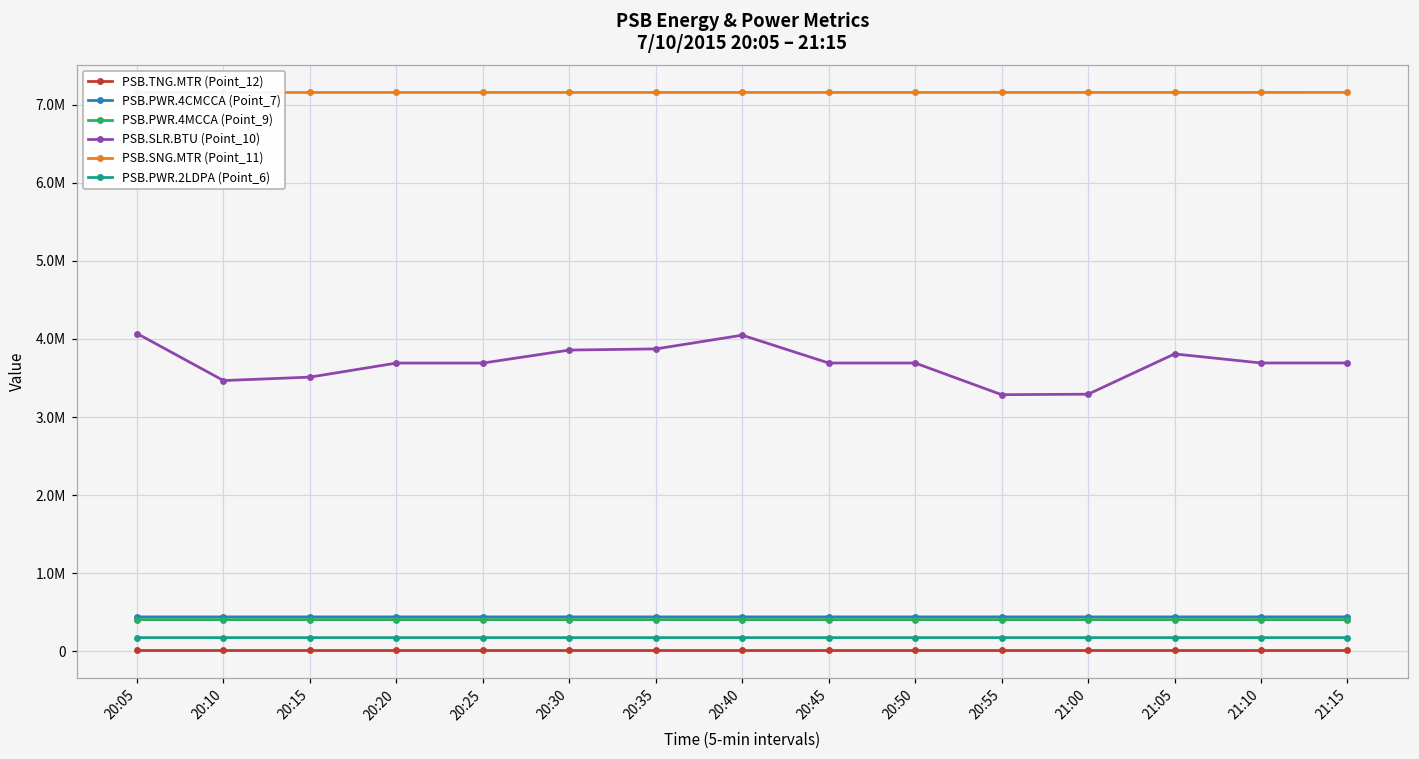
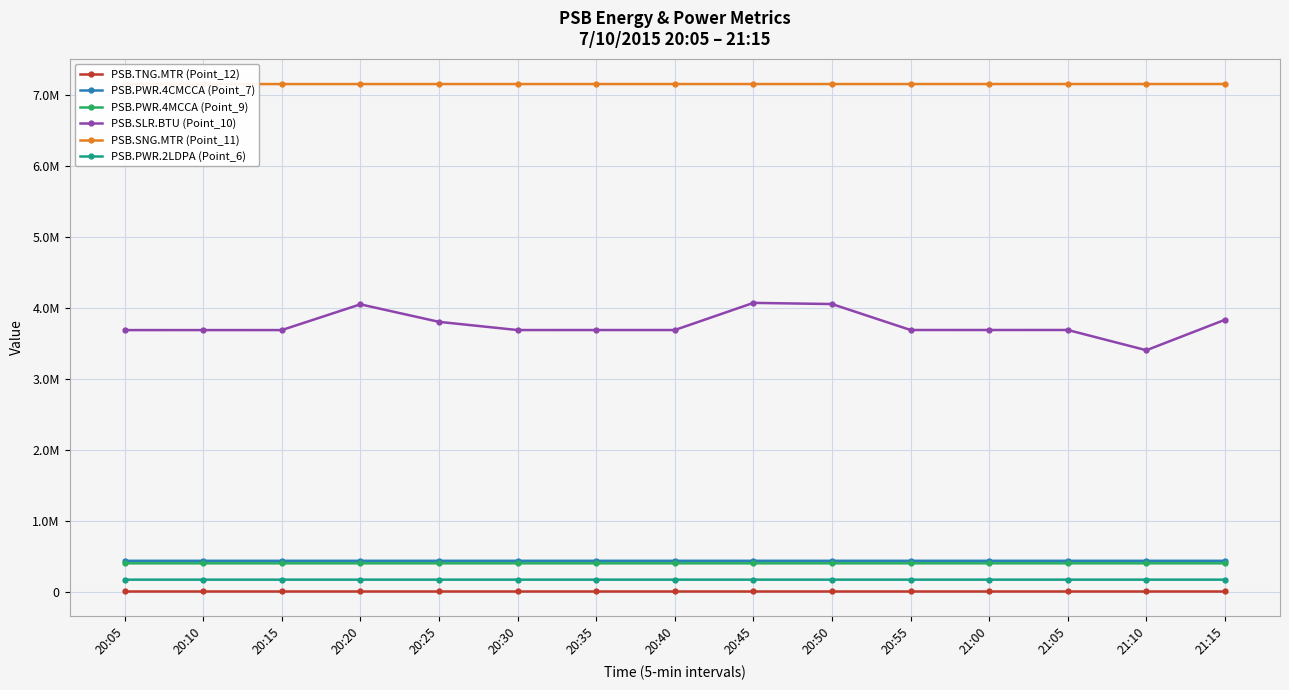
PSB.SLR.BTU (Point_10), 20:05: 4100000 -> 3700000
PSB.SLR.BTU (Point_10), 20:10: 3500000 -> 3700000
PSB.SLR.BTU (Point_10), 20:15: 3500000 -> 3700000
PSB.SLR.BTU (Point_10), 20:20: 3700000 -> 4100000
PSB.SLR.BTU (Point_10), 20:25: 3700000 -> 3800000
PSB.SLR.BTU (Point_10), 20:30: 3900000 -> 3700000
PSB.SLR.BTU (Point_10), 20:35: 3900000 -> 3700000
PSB.SLR.BTU (Point_10), 20:40: 4000000 -> 3700000
PSB.SLR.BTU (Point_10), 20:45: 3700000 -> 4100000
PSB.SLR.BTU (Point_10), 20:50: 3700000 -> 4100000
PSB.SLR.BTU (Point_10), 20:55: 3300000 -> 3700000
PSB.SLR.BTU (Point_10), 21:00: 3300000 -> 3700000
PSB.SLR.BTU (Point_10), 21:05: 3800000 -> 3700000
PSB.SLR.BTU (Point_10), 21:10: 3700000 -> 3400000
PSB.SLR.BTU (Point_10), 21:15: 3700000 -> 3800000
